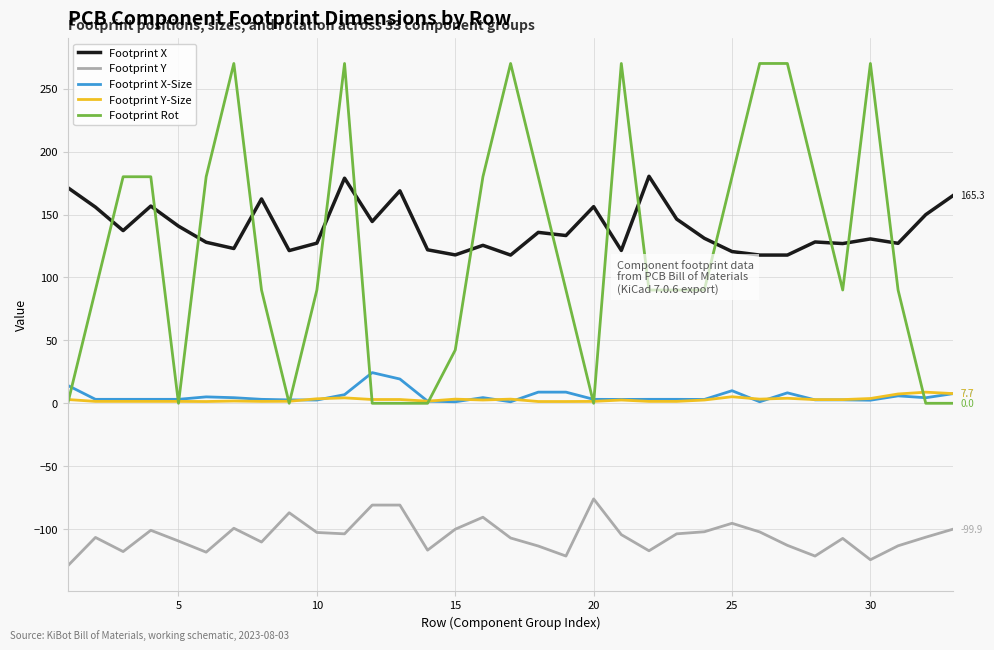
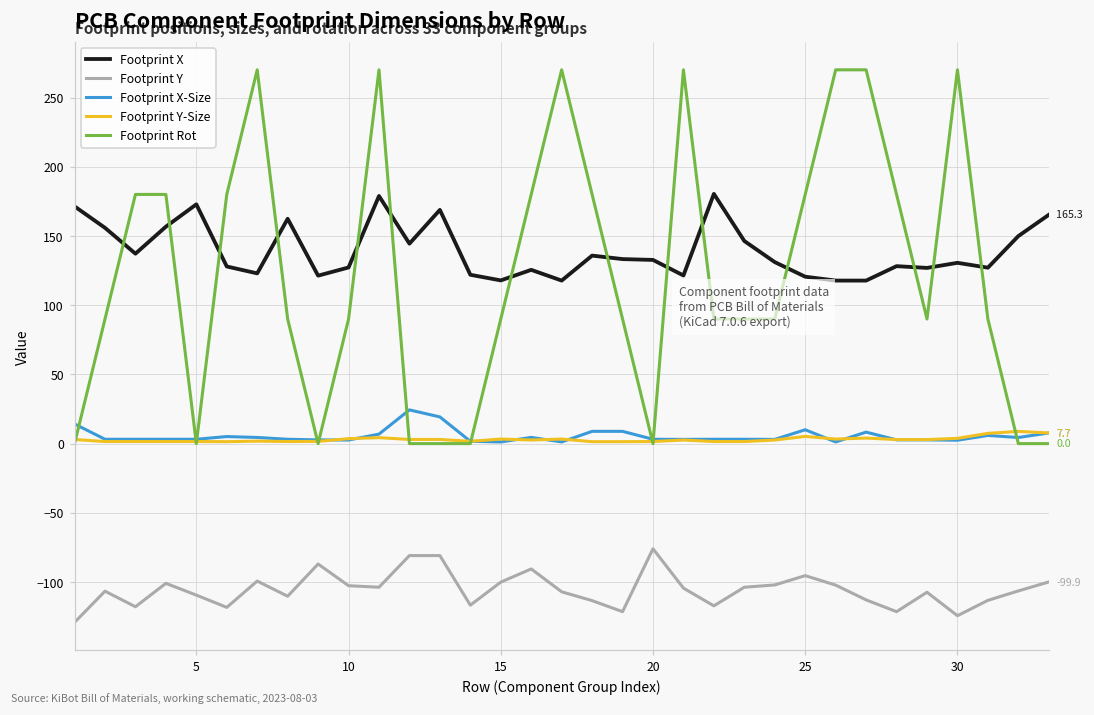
Footprint X, 5: 141 -> 173
Footprint Rot, 15: 42 -> 90
Footprint X, 20: 156 -> 133
